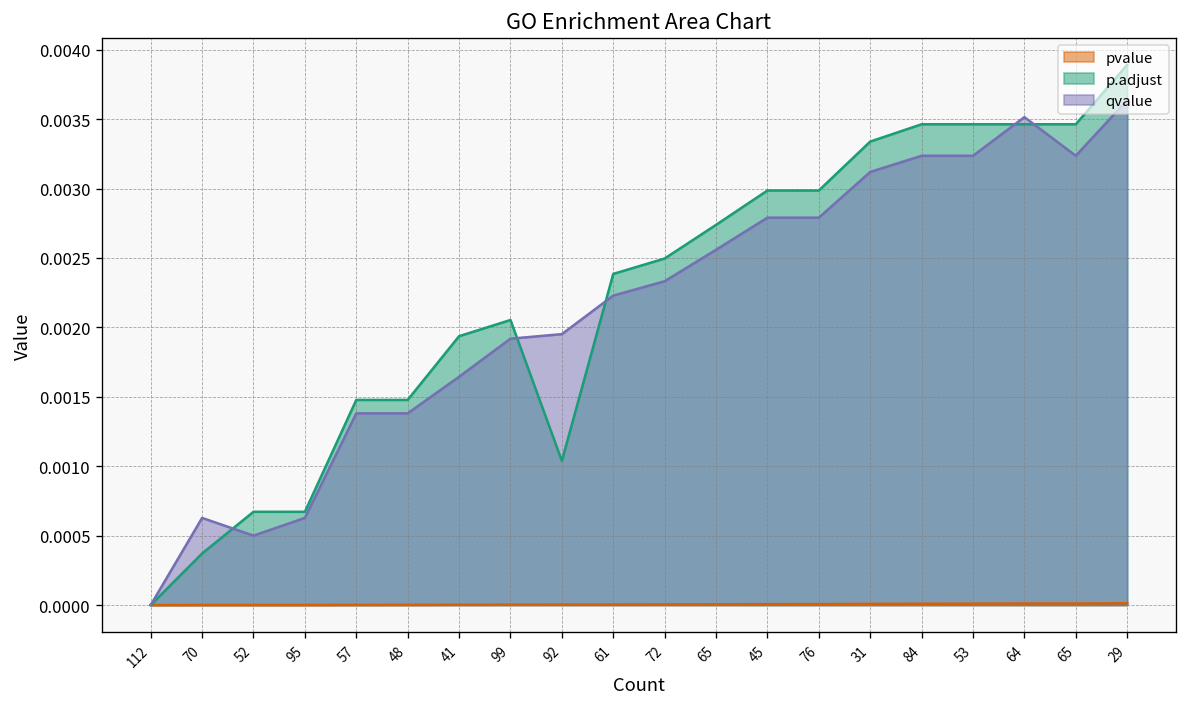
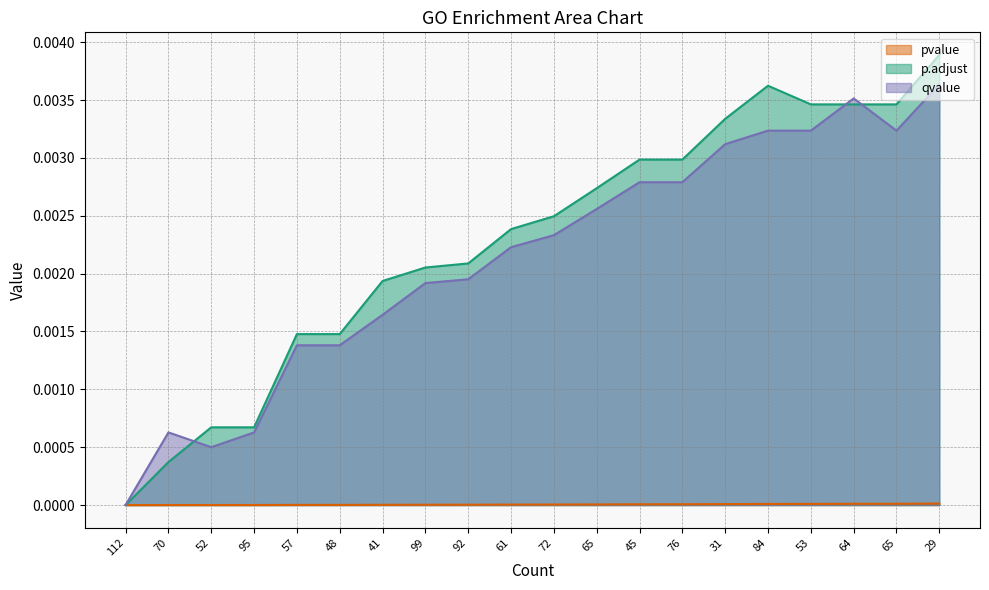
p.adjust, 92: 0.00104 -> 0.00209
p.adjust, 84: 0.00346 -> 0.00362
